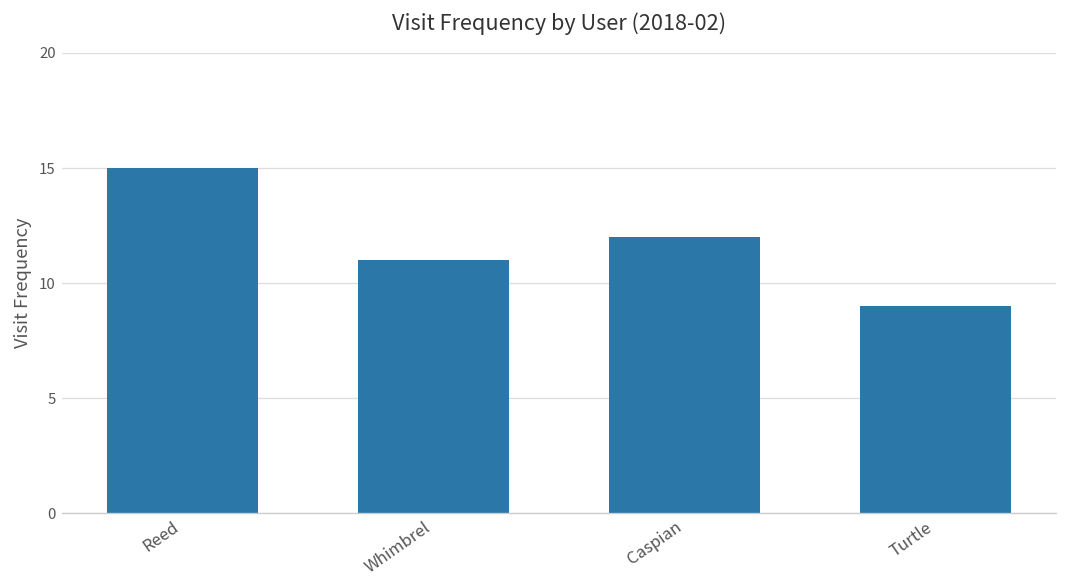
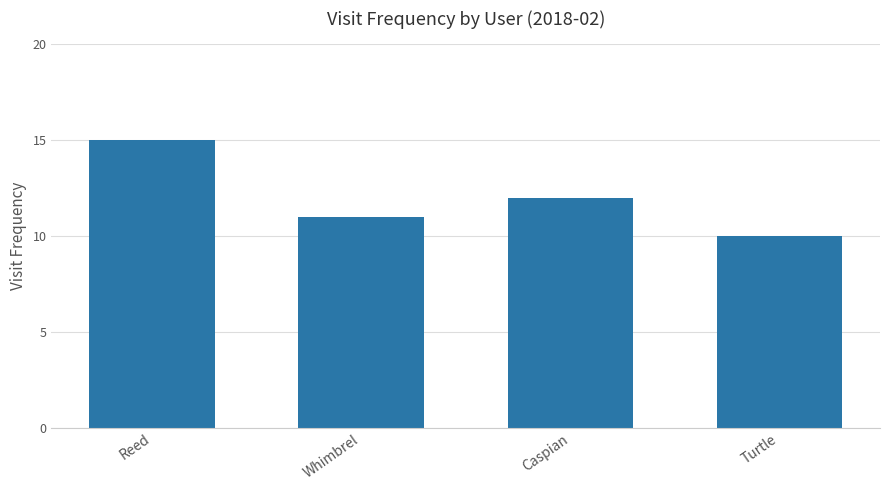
Turtle: 9 -> 10
